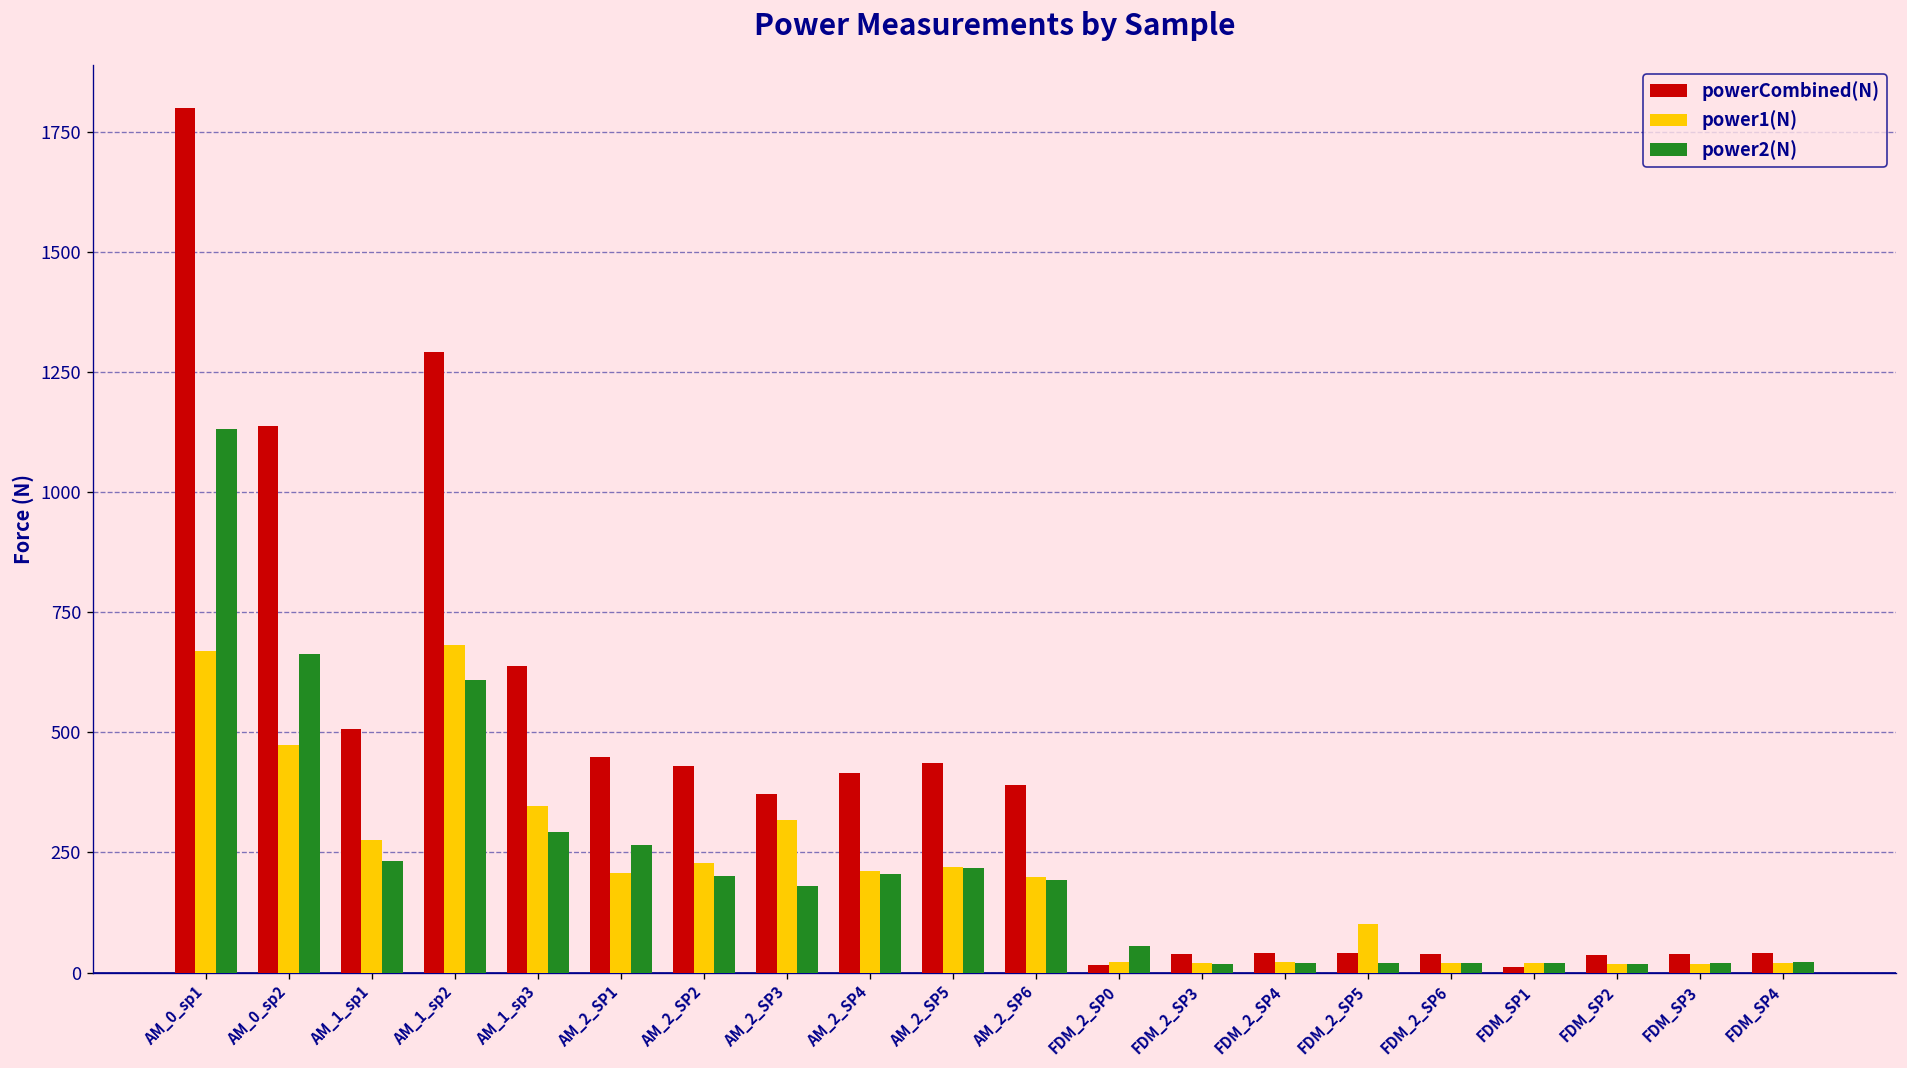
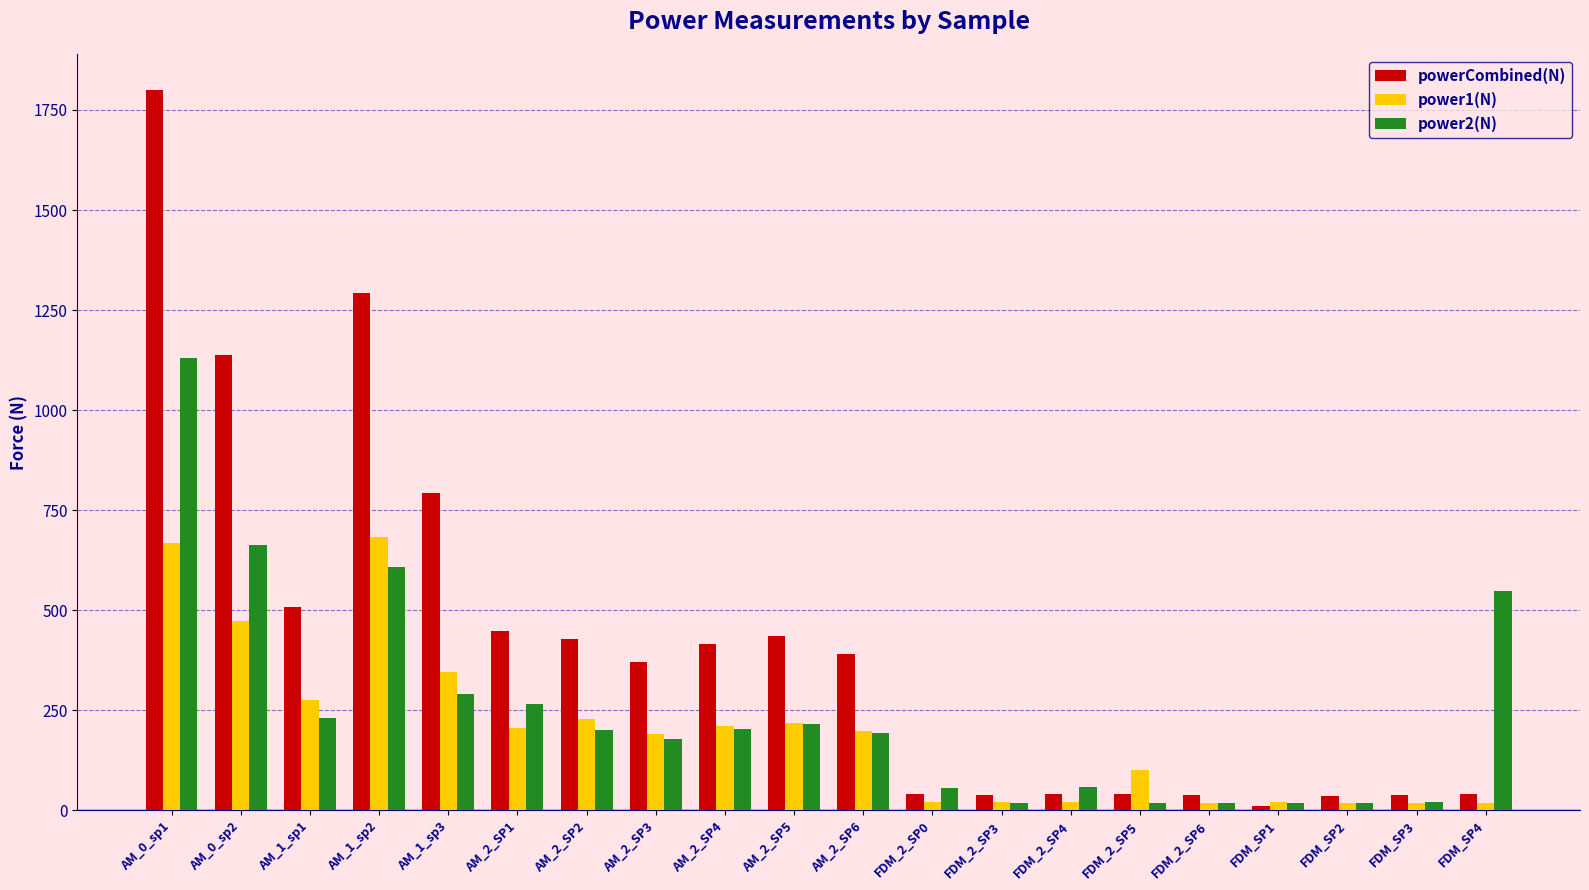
powerCombined(N), AM_1_sp3: 640 -> 790
power1(N), AM_2_SP3: 320 -> 190
powerCombined(N), FDM_2_SP0: 20 -> 40
power2(N), FDM_2_SP4: 20 -> 60
power2(N), FDM_SP4: 20 -> 550
